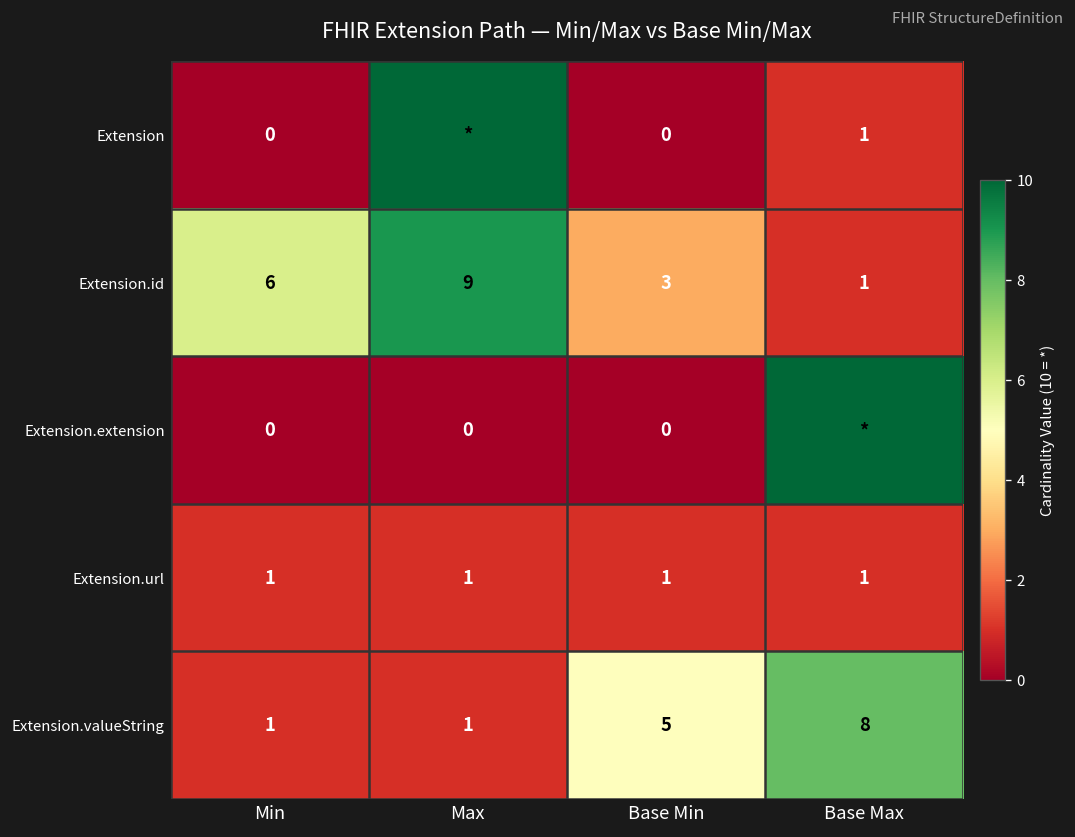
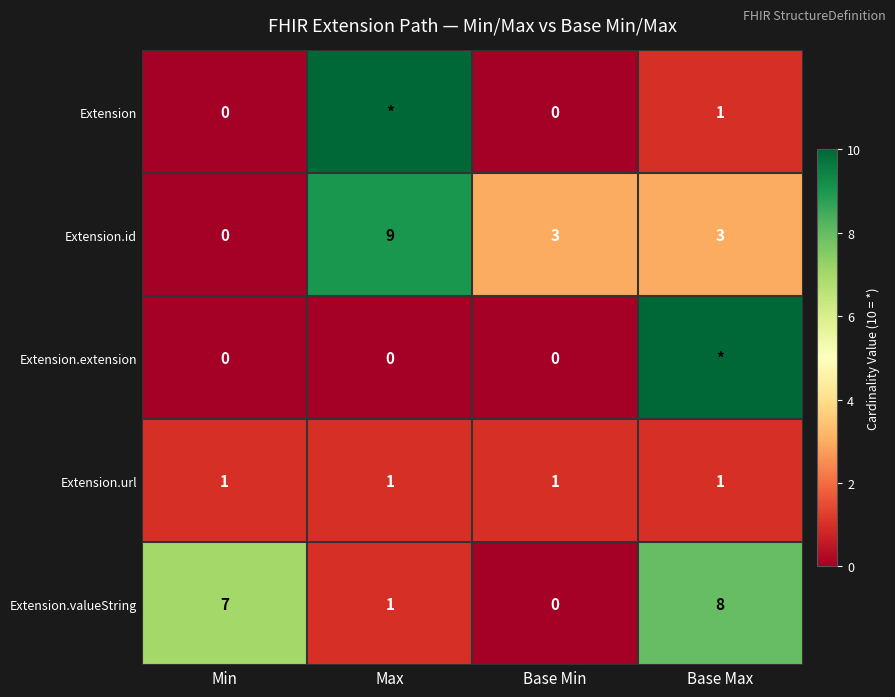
Extension.id, Min: 6 -> 0
Extension.id, Base Max: 1 -> 3
Extension.valueString, Min: 1 -> 7
Extension.valueString, Base Min: 5 -> 0
